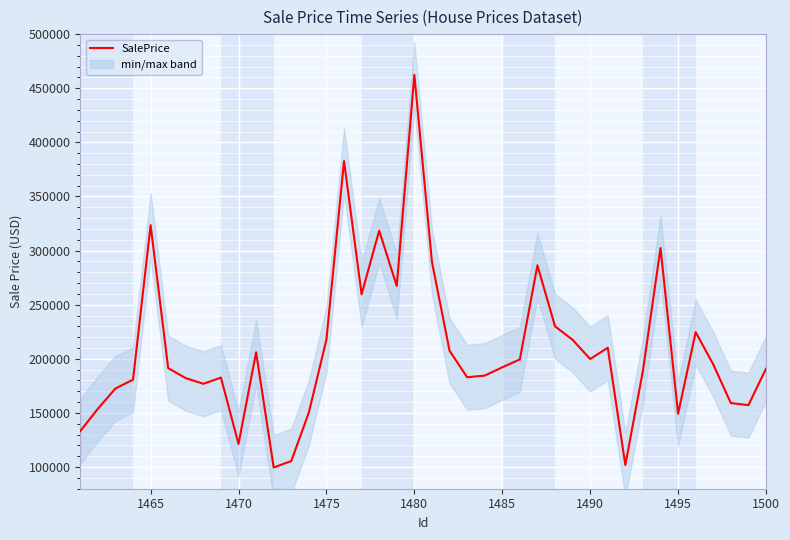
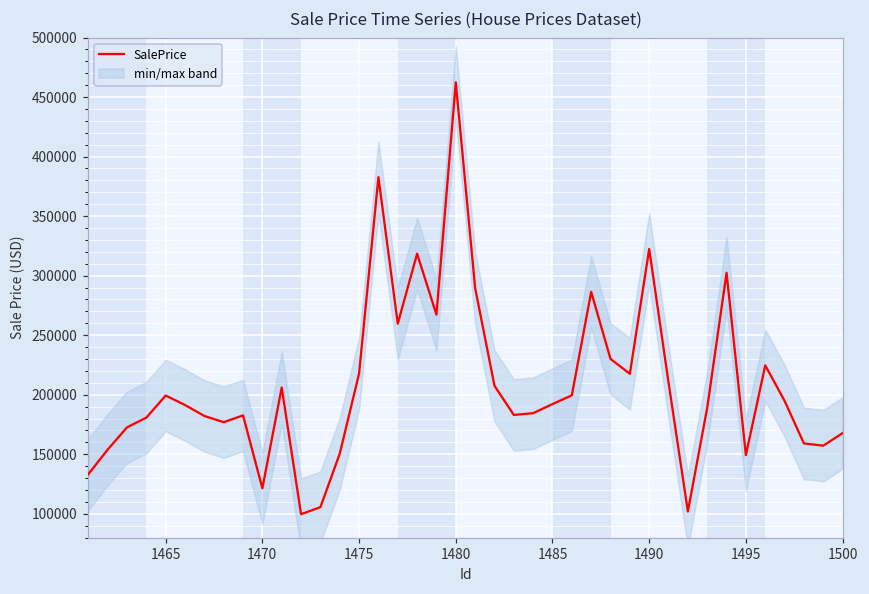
SalePrice, 1465: 323000 -> 199000
SalePrice, 1490: 200000 -> 322000
SalePrice, 1500: 191000 -> 168000
